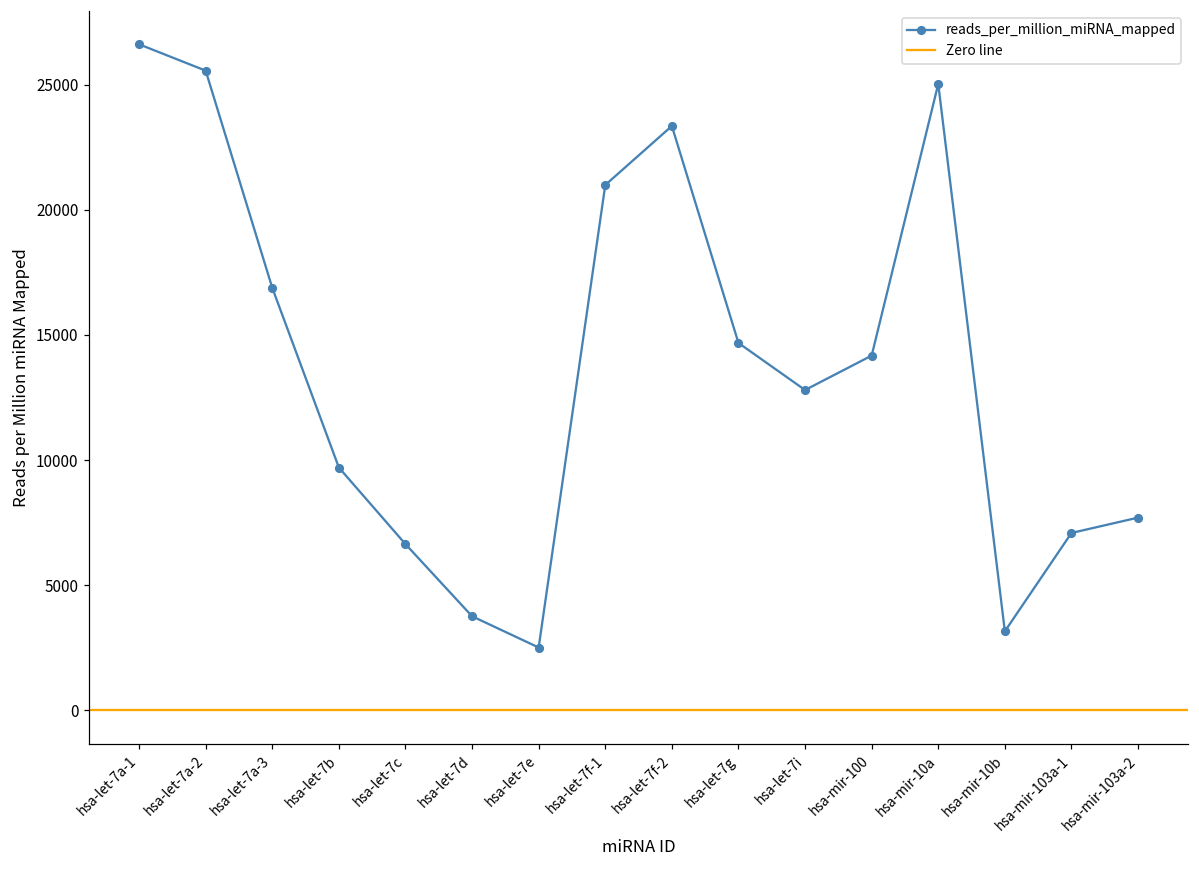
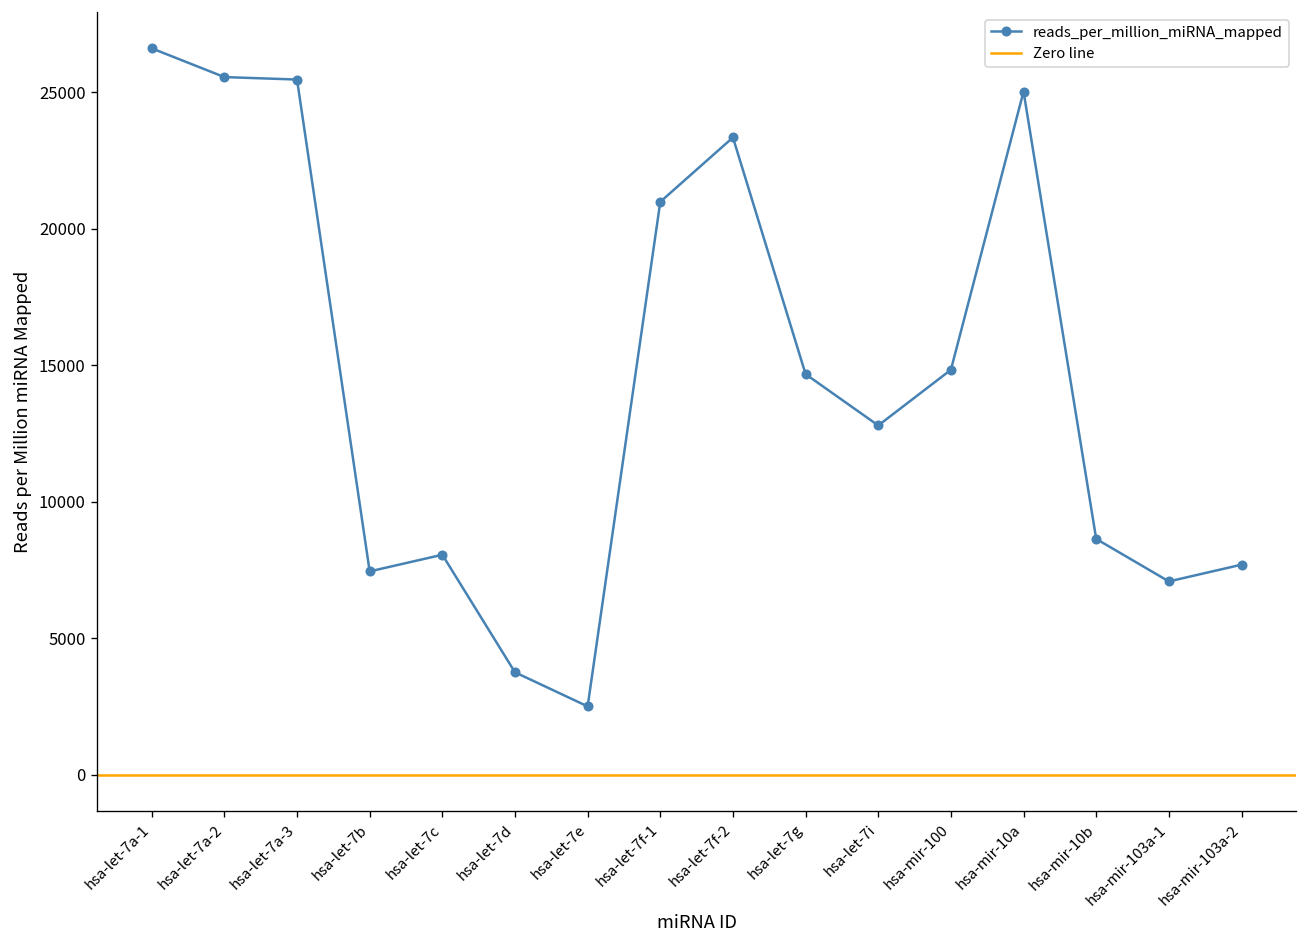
hsa-let-7a-3: 16900 -> 25500
hsa-let-7b: 9700 -> 7500
hsa-let-7c: 6600 -> 8100
hsa-mir-100: 14200 -> 14800
hsa-mir-10b: 3200 -> 8600
